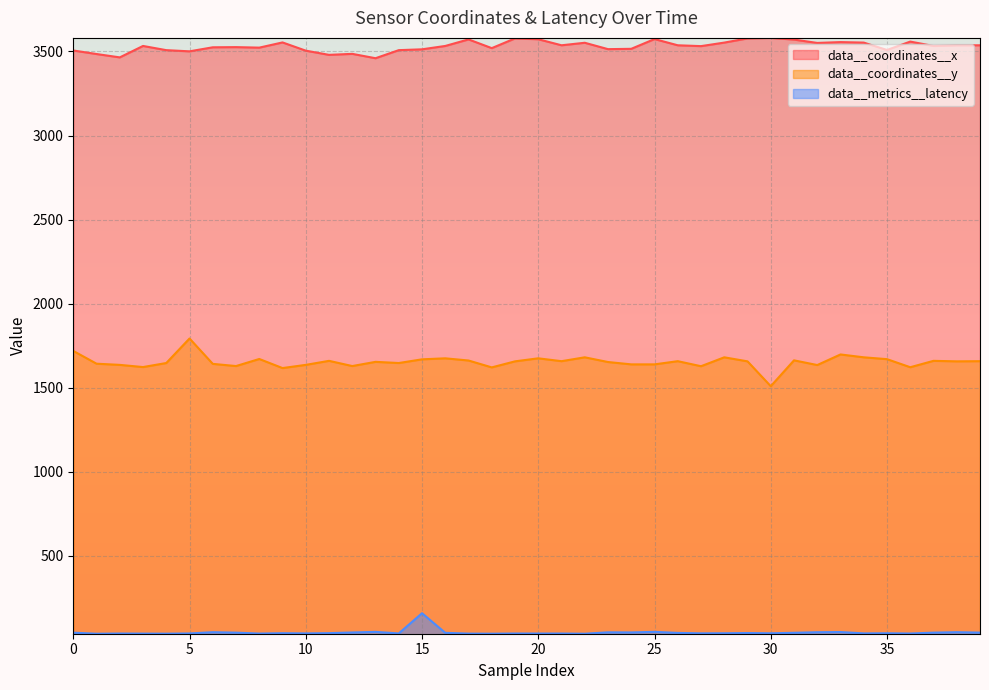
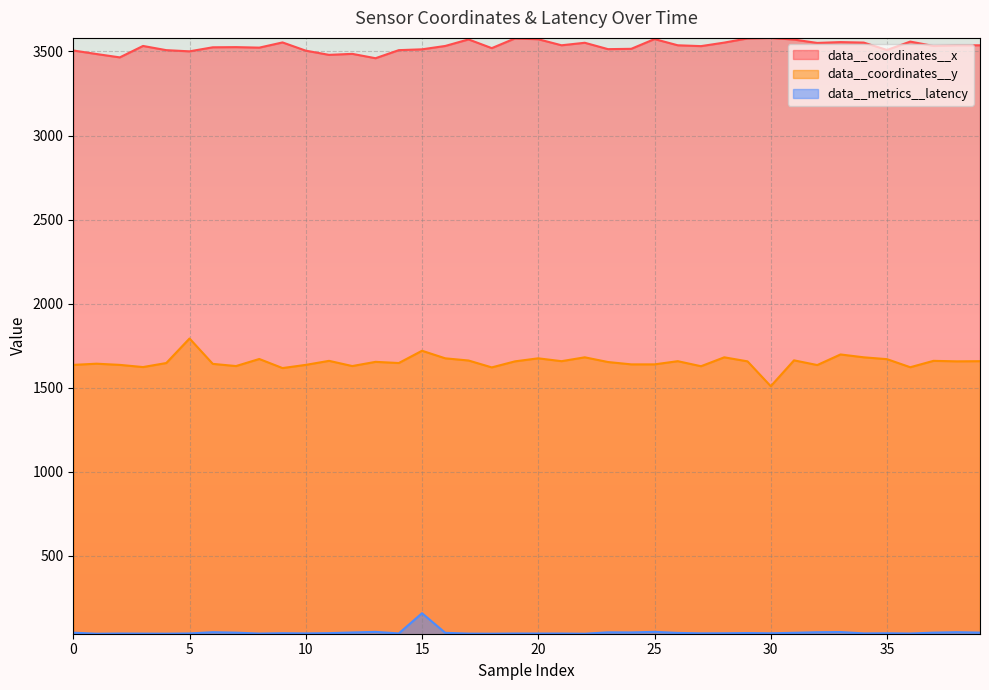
data__coordinates__y, 0: 1720 -> 1640
data__coordinates__y, 15: 1670 -> 1720
